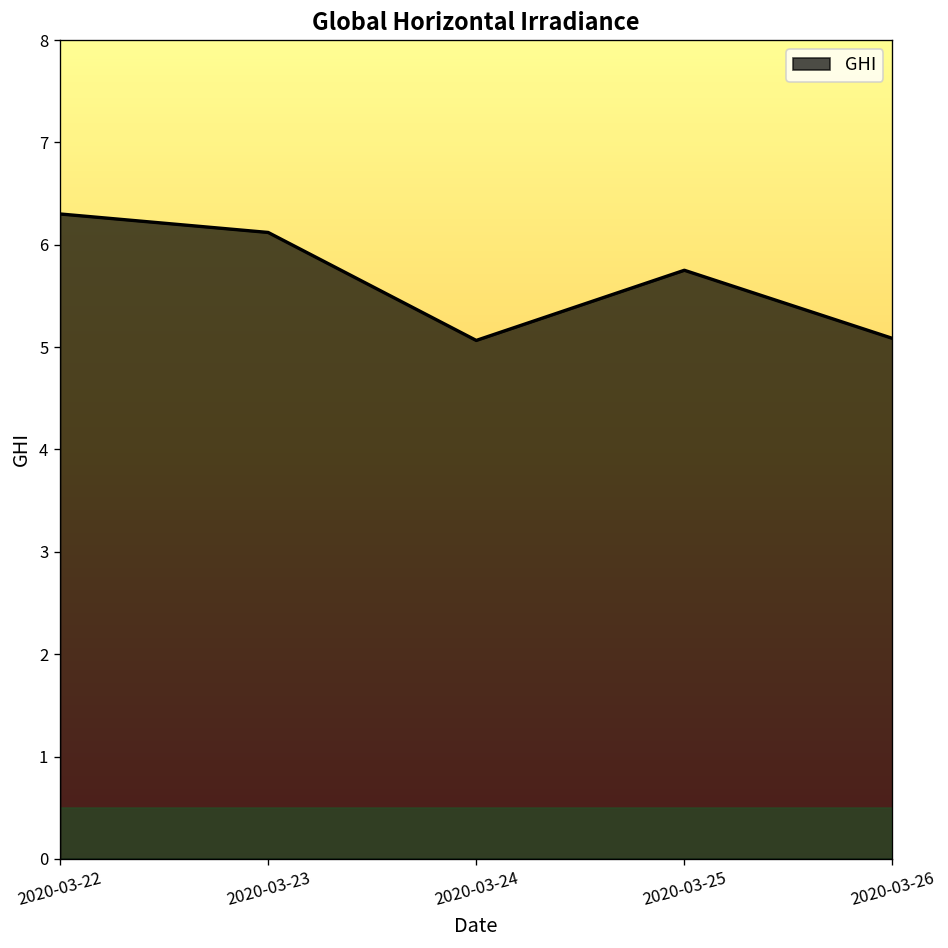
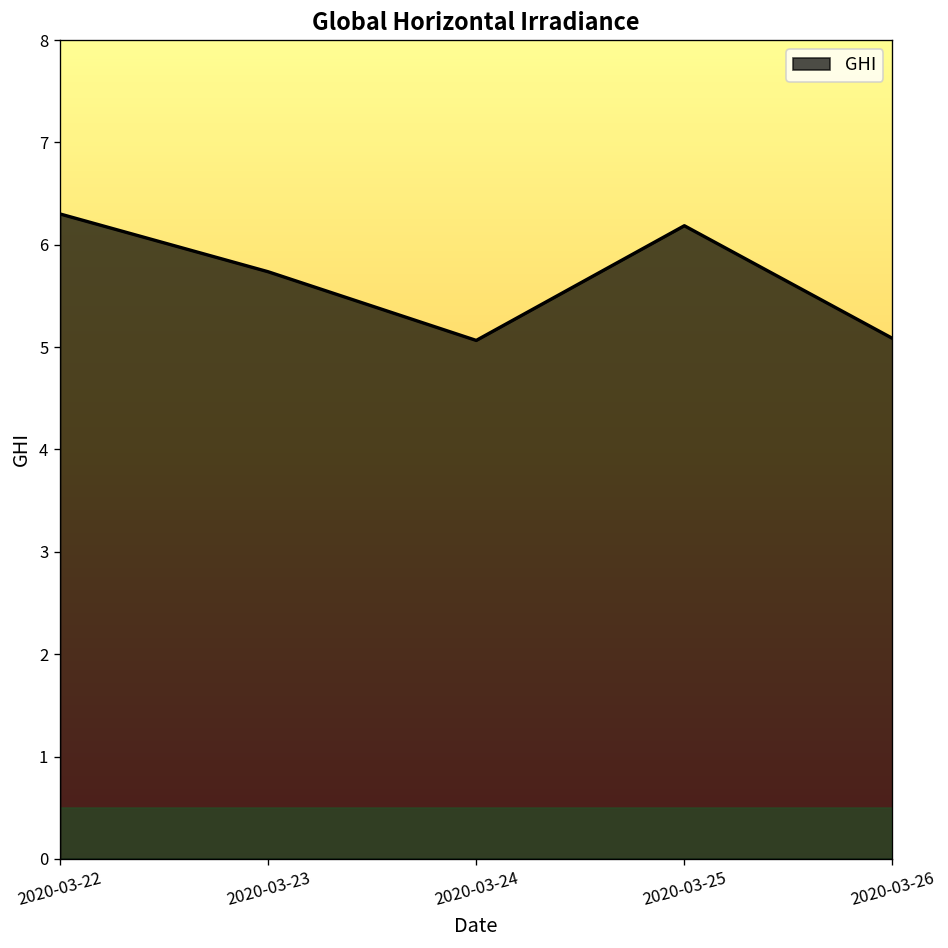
2020-03-23: 6.1 -> 5.7
2020-03-25: 5.8 -> 6.2
